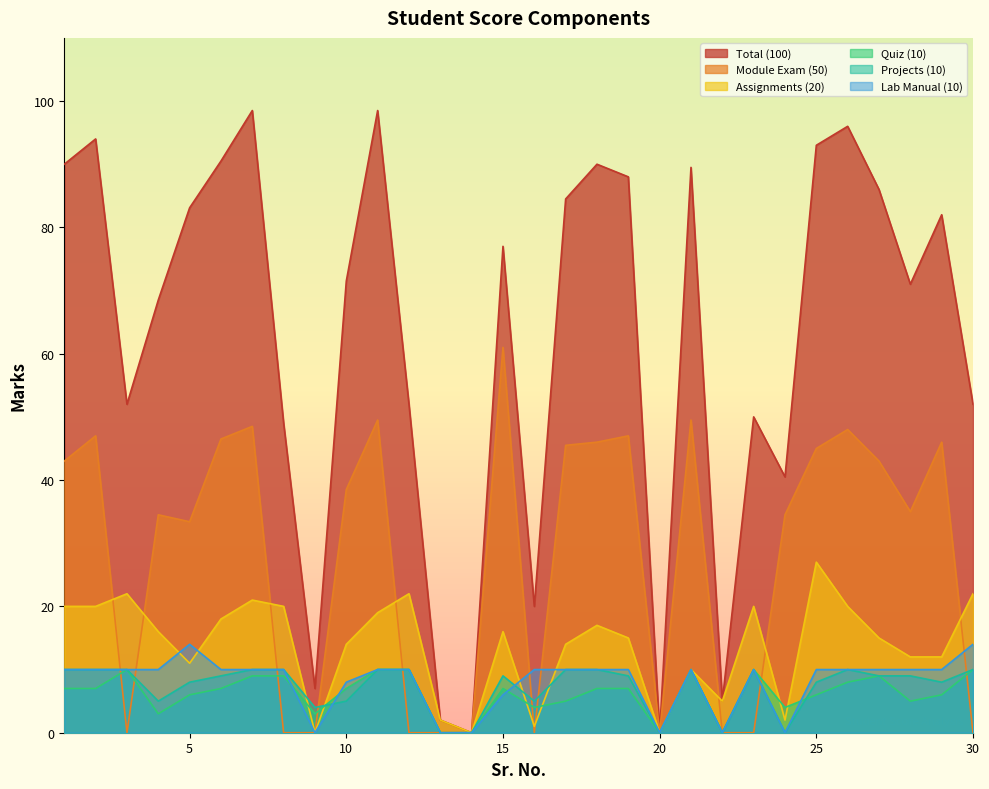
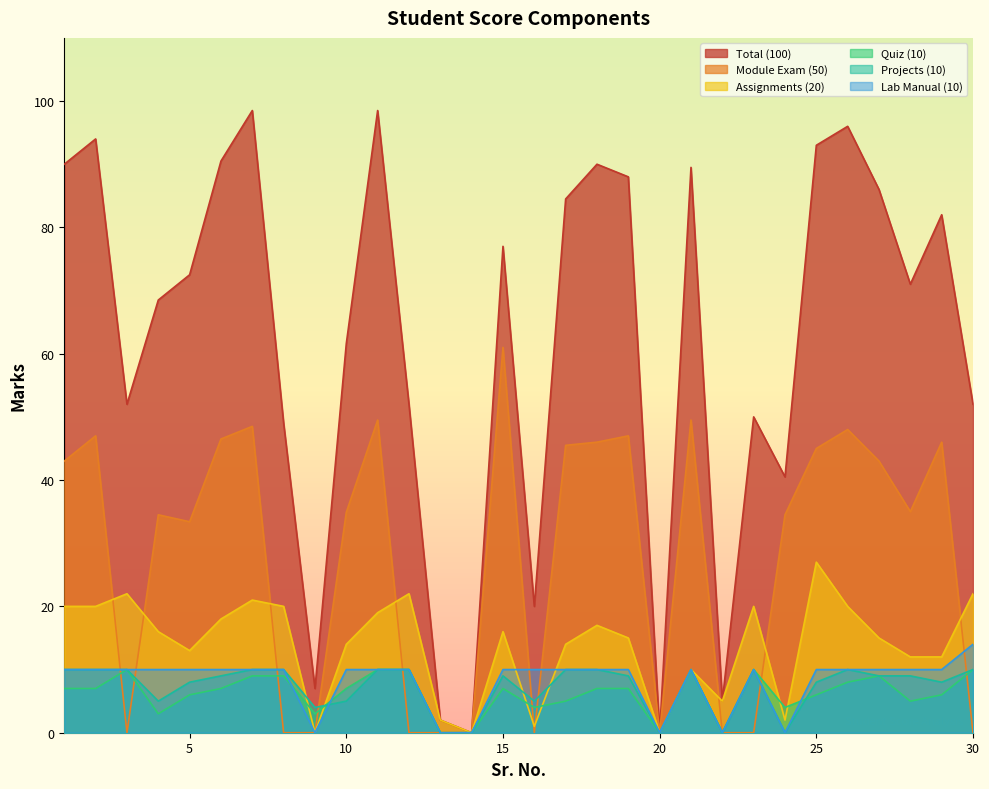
Total (100), 5: 83 -> 73
Assignments (20), 5: 11 -> 13
Lab Manual (10), 5: 14 -> 10
Total (100), 10: 72 -> 62
Module Exam (50), 10: 39 -> 35
Lab Manual (10), 10: 8 -> 10
Lab Manual (10), 15: 6 -> 10
